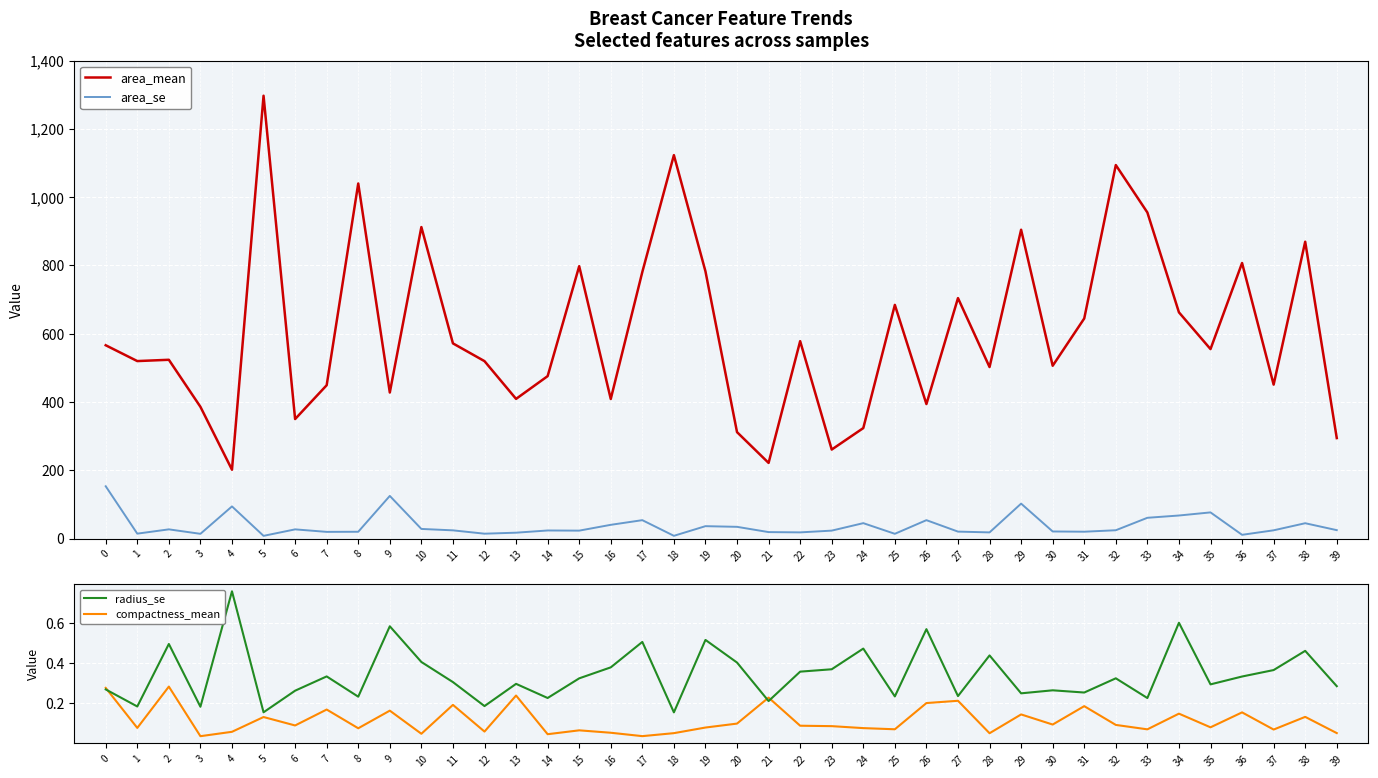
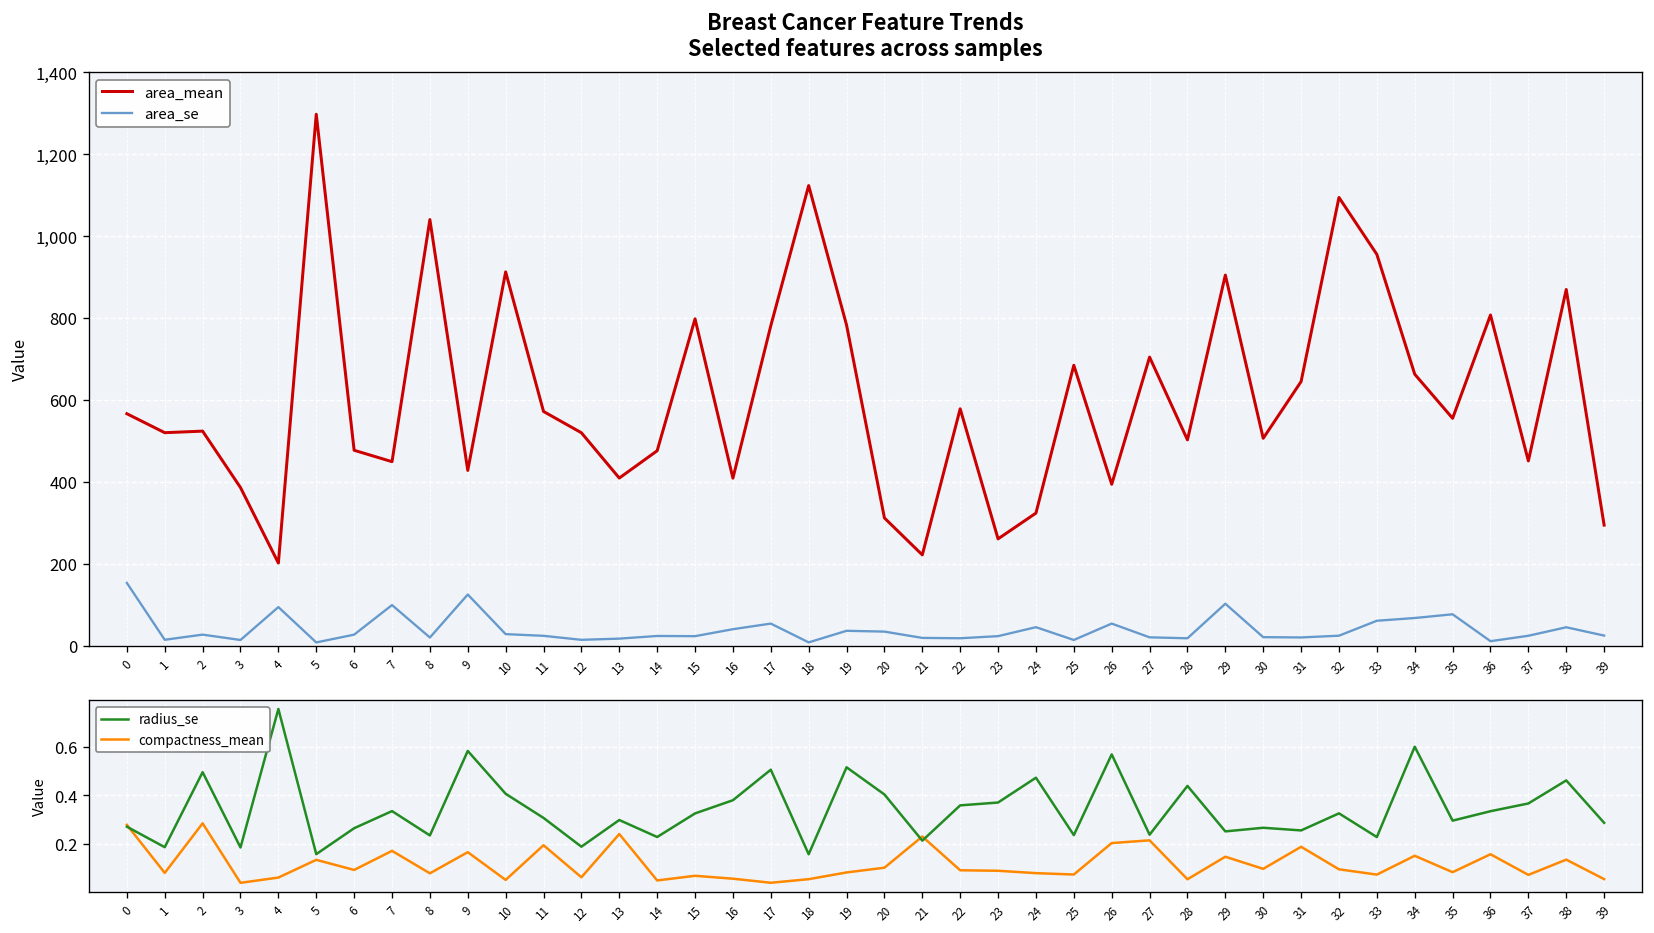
Breast Cancer Feature Trends Selected features across samples, area_mean, 6: 350 -> 480
Breast Cancer Feature Trends Selected features across samples, area_se, 7: 20 -> 100
